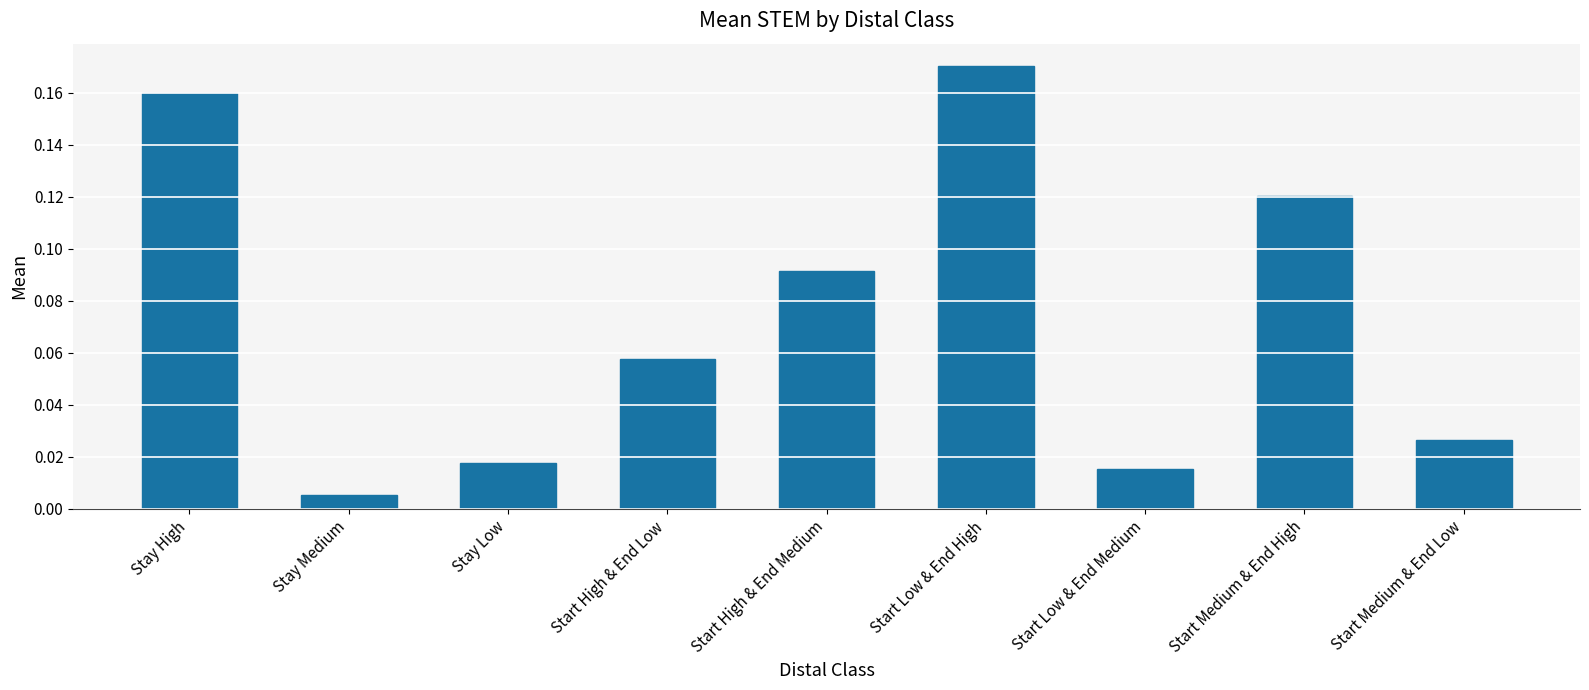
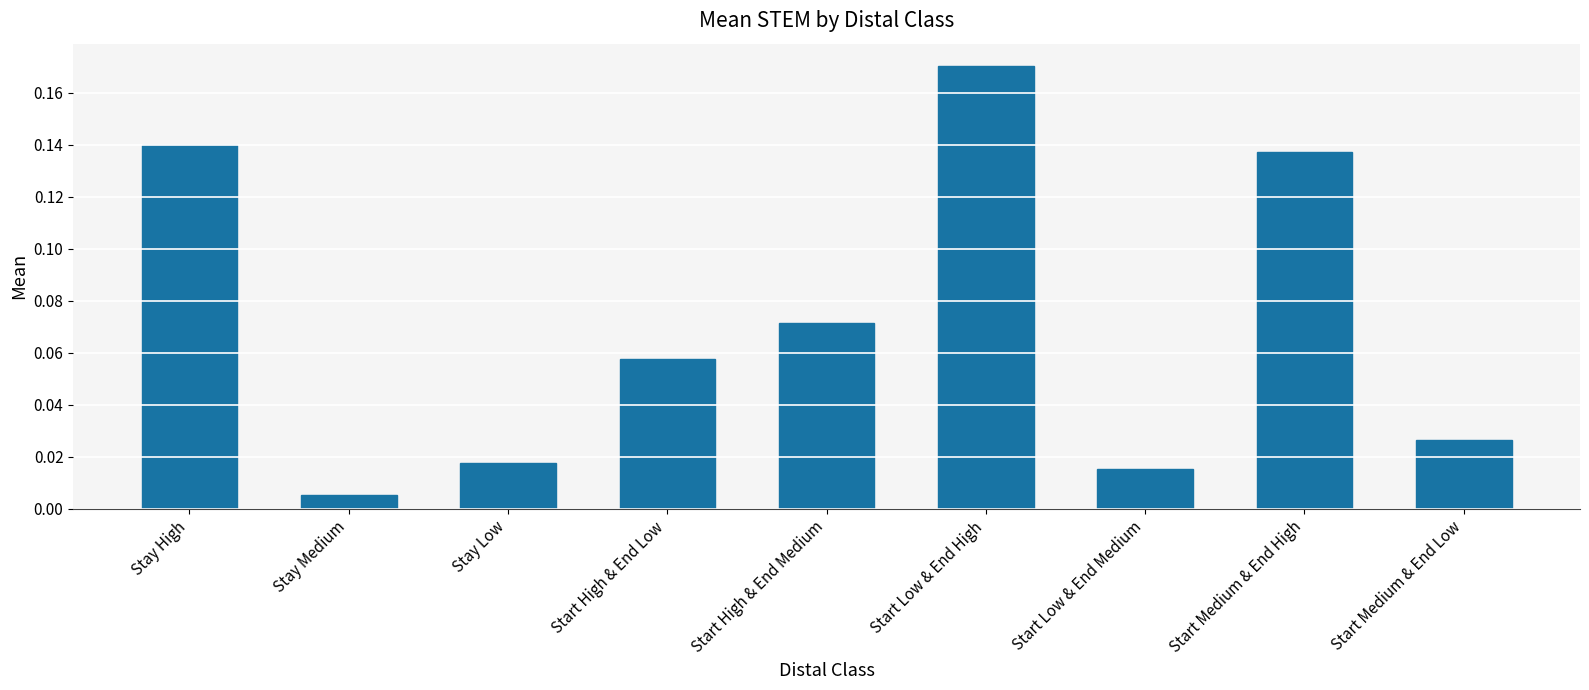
Stay High: 0.16 -> 0.14
Start High & End Medium: 0.091 -> 0.071
Start Medium & End High: 0.120 -> 0.137
